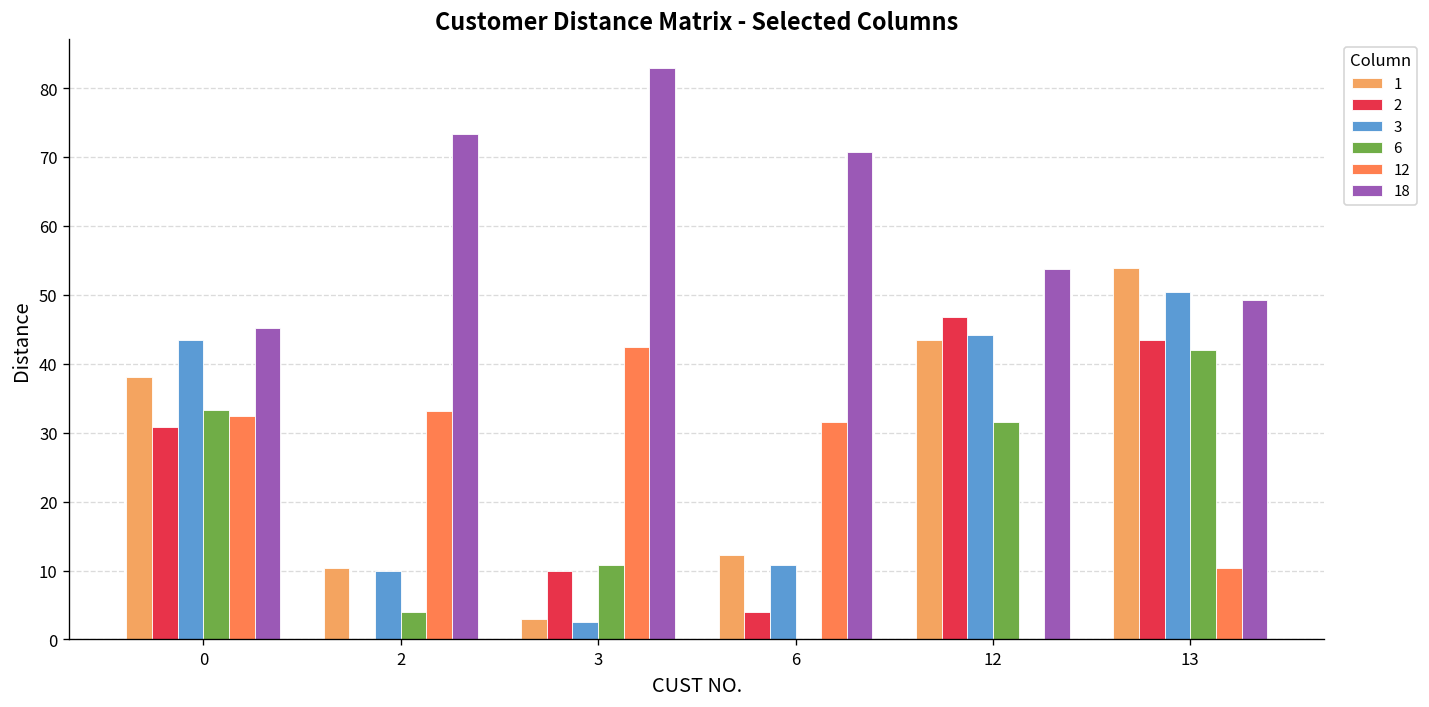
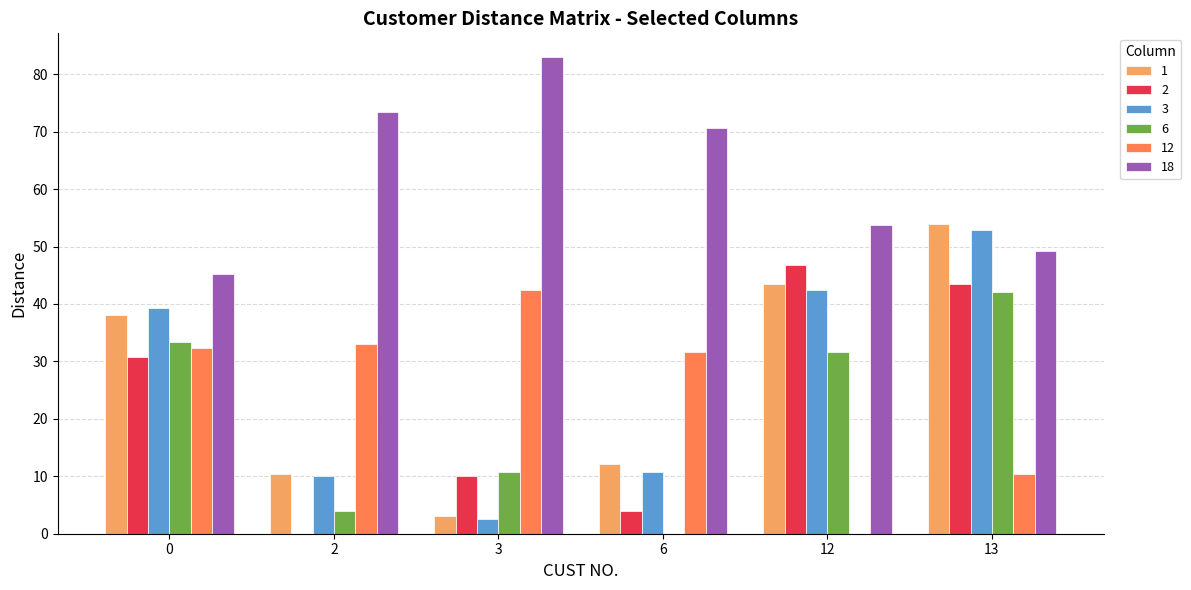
3, 0: 43 -> 39
3, 12: 44 -> 42
3, 13: 50 -> 53
